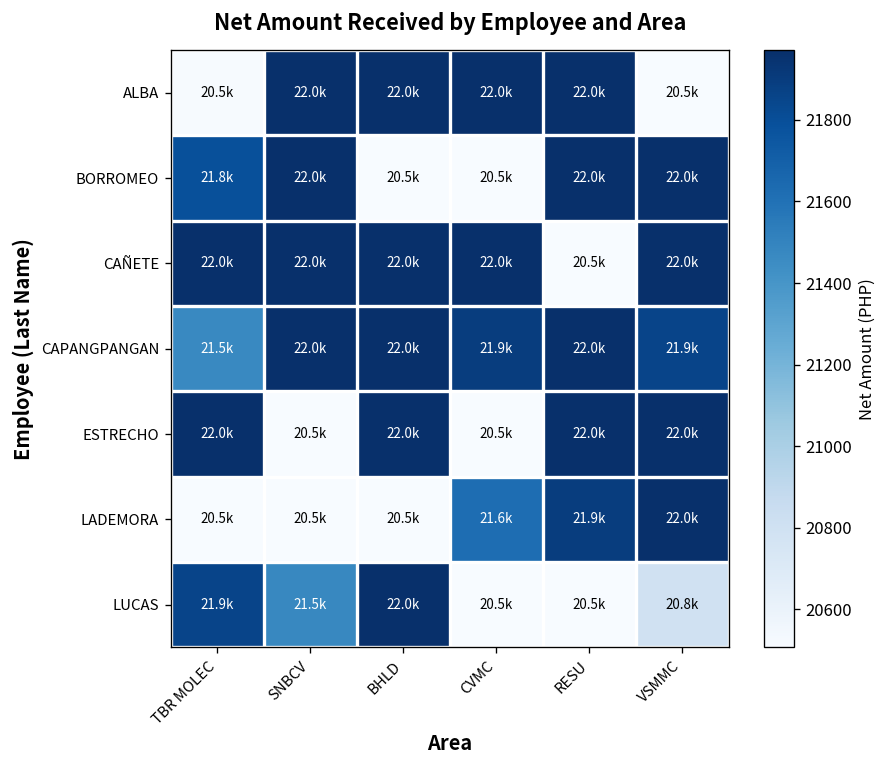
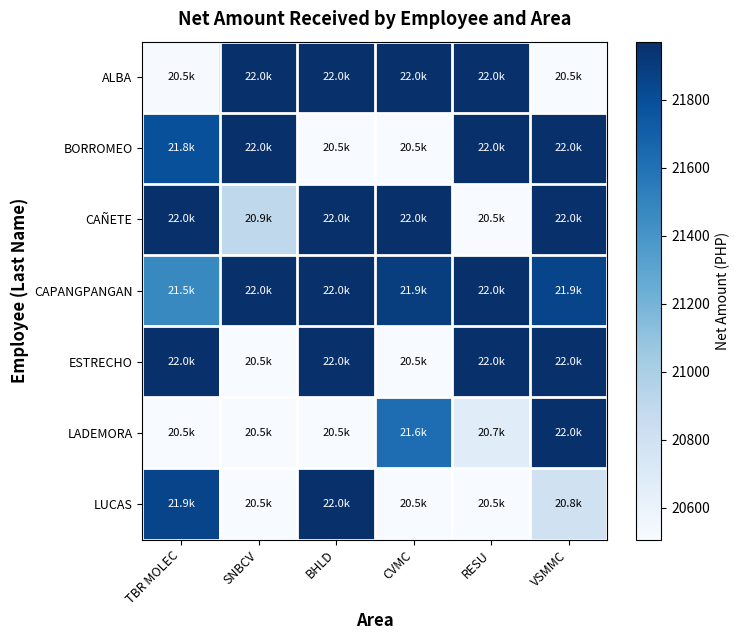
CAÑETE, SNBCV: 22.0k -> 20.9k
LADEMORA, RESU: 21.9k -> 20.7k
LUCAS, SNBCV: 21.5k -> 20.5k
